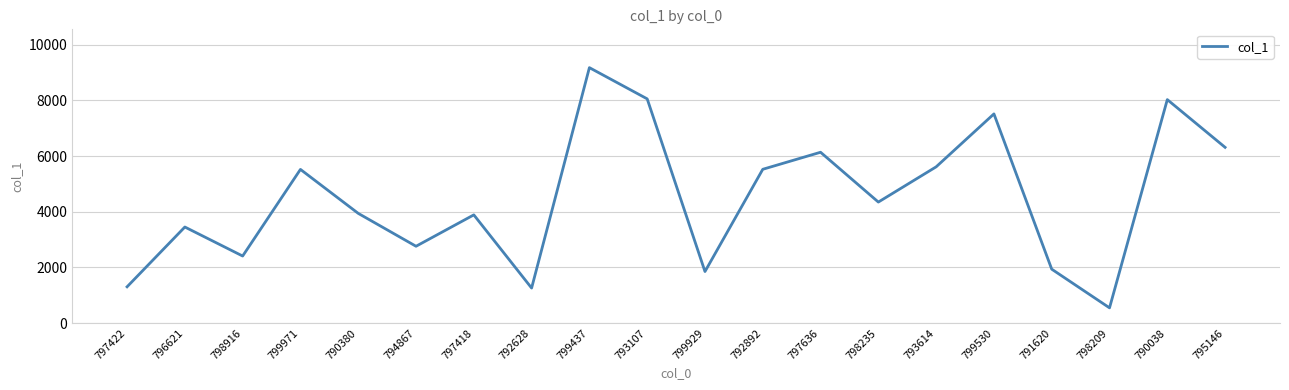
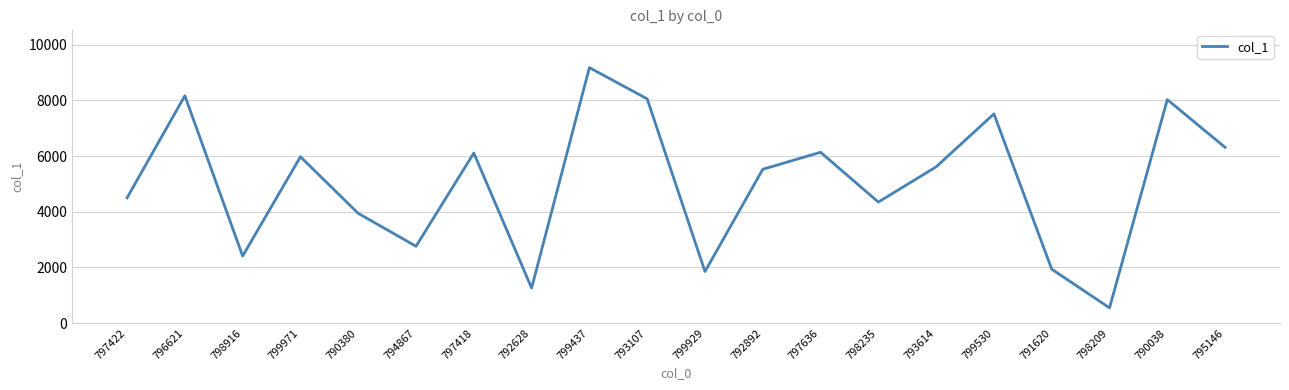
797422: 1300 -> 4500
796621: 3500 -> 8200
799971: 5500 -> 6000
797418: 3900 -> 6100
